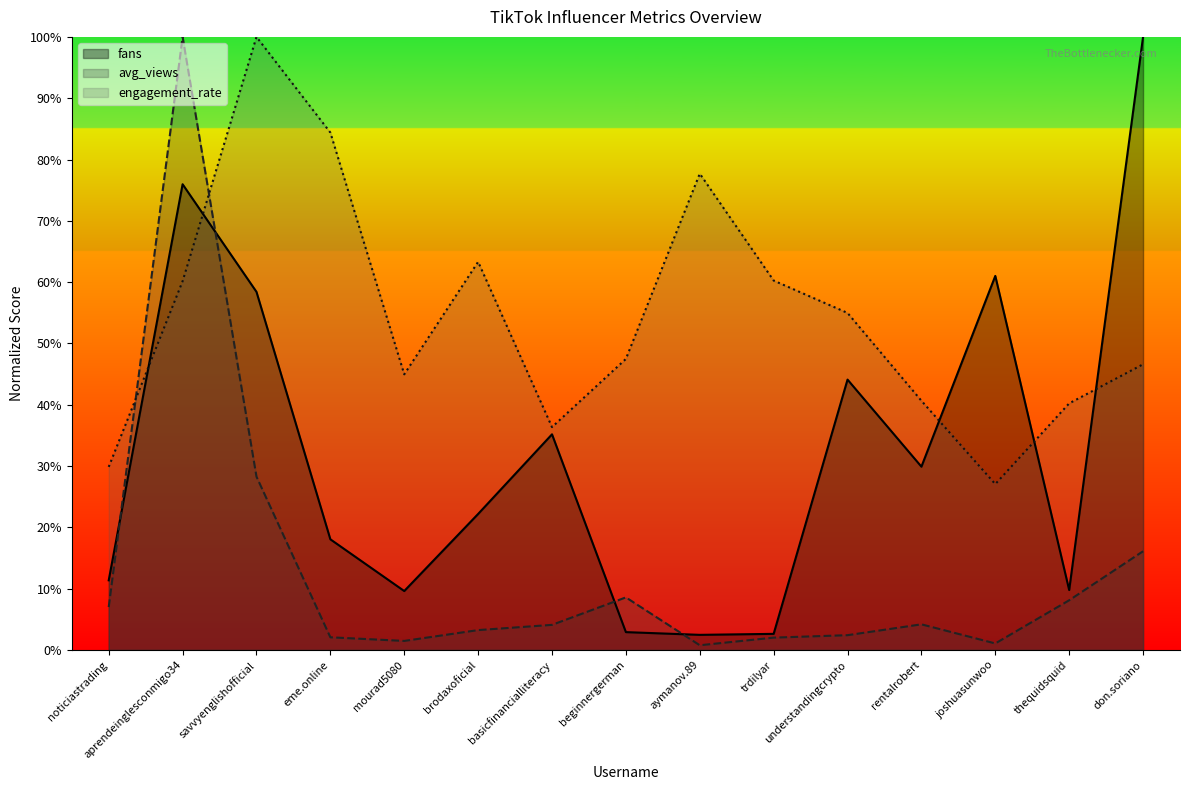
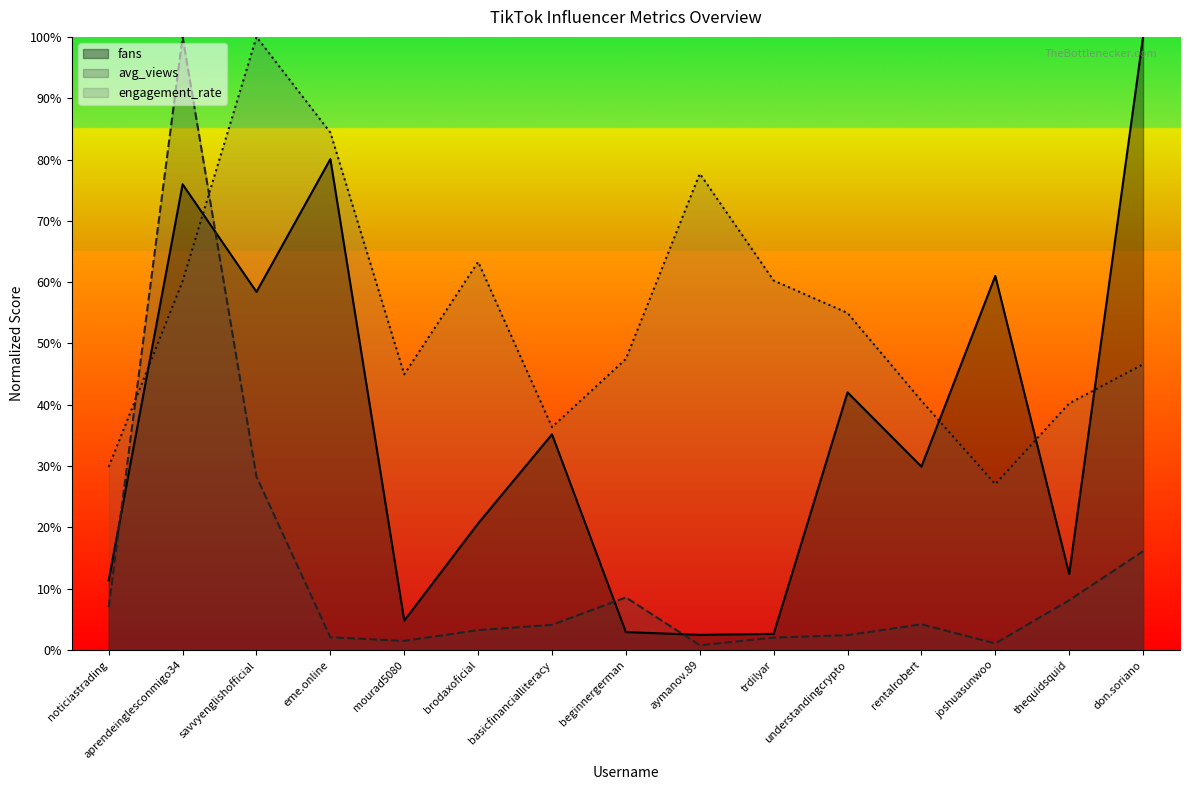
fans, eme.online: 18% -> 80%
fans, mourad5080: 10% -> 5%
fans, brodaxoficial: 22% -> 21%
fans, understandingcrypto: 44% -> 42%
fans, thequidsquid: 10% -> 12%
